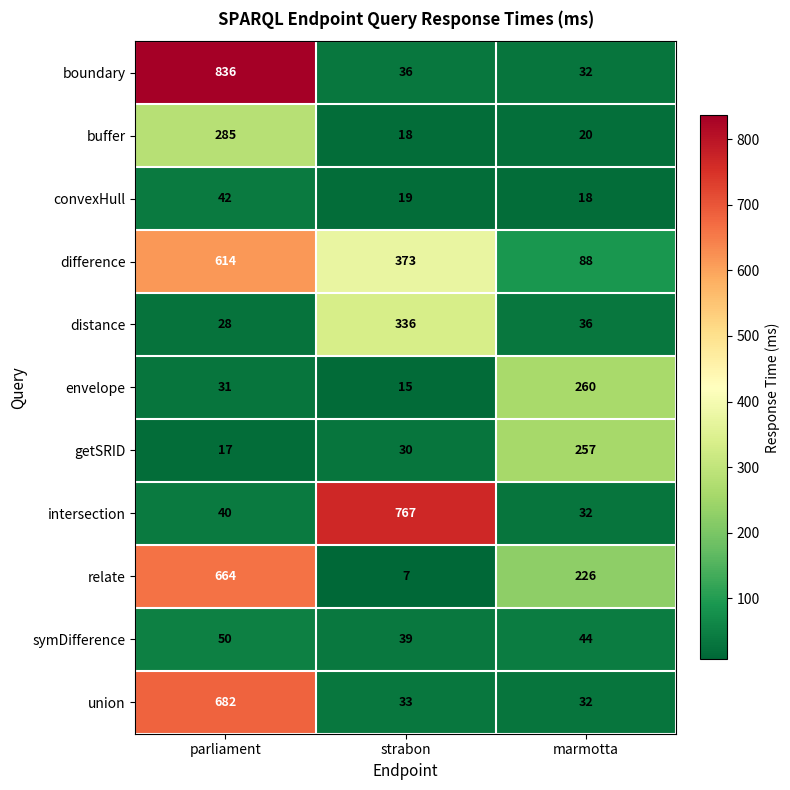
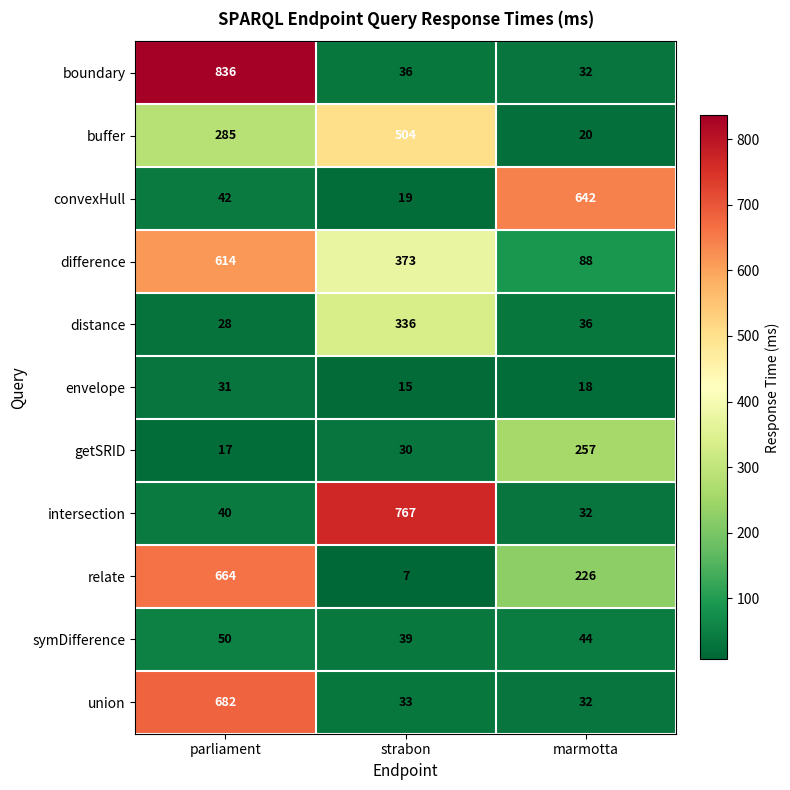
buffer, strabon: 18 -> 504
convexHull, marmotta: 18 -> 642
envelope, marmotta: 260 -> 18
